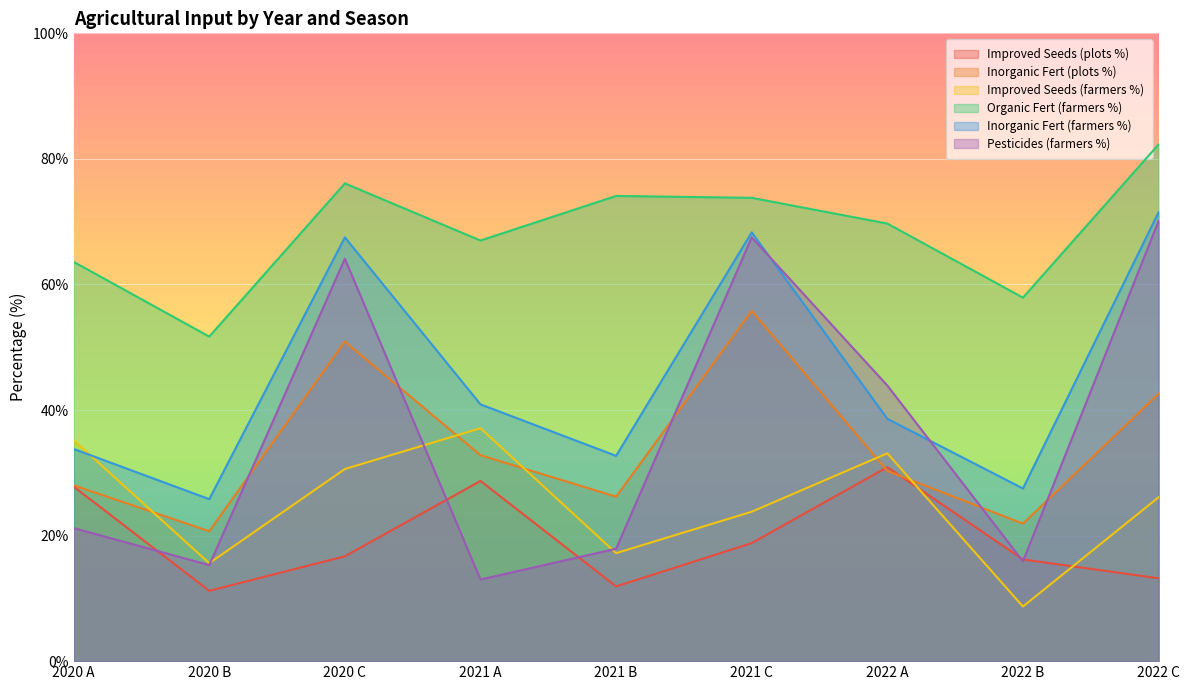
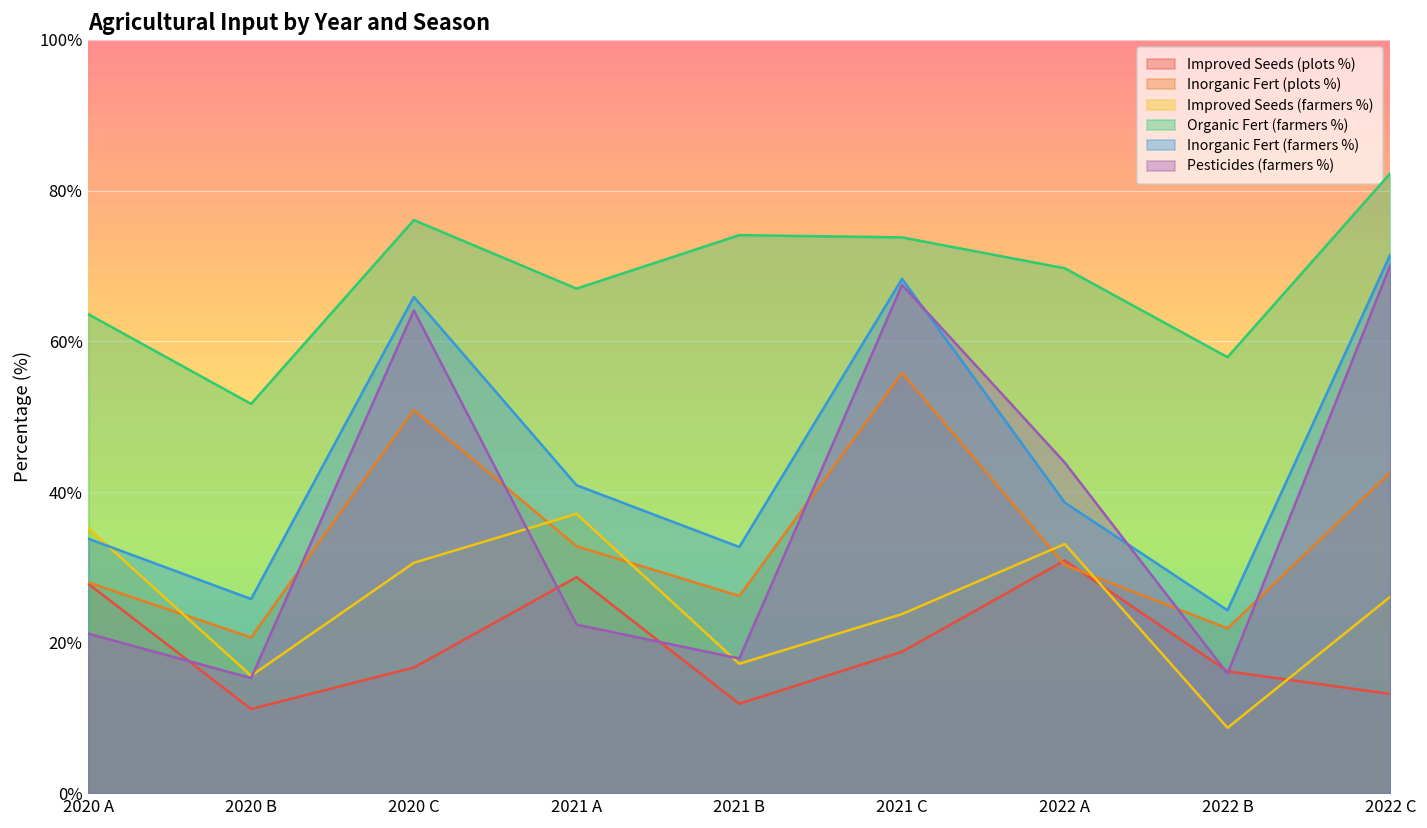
Inorganic Fert (farmers %), 2020 C: 68% -> 66%
Pesticides (farmers %), 2021 A: 13% -> 22%
Inorganic Fert (farmers %), 2022 B: 28% -> 24%
